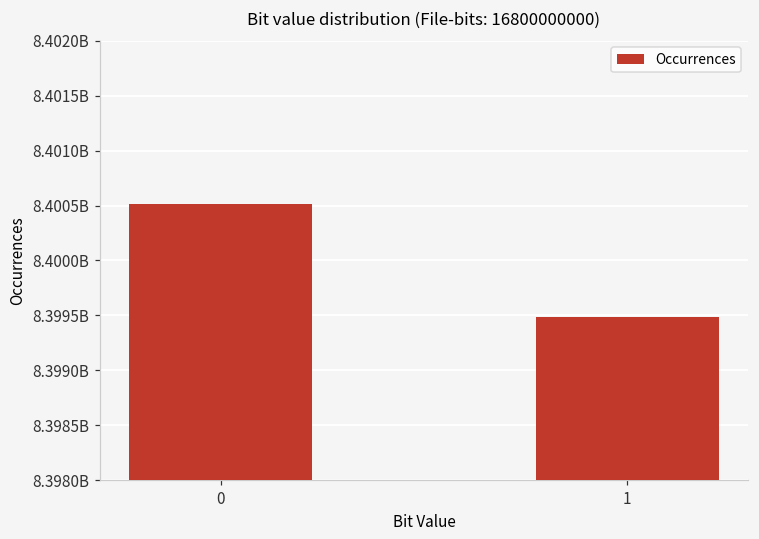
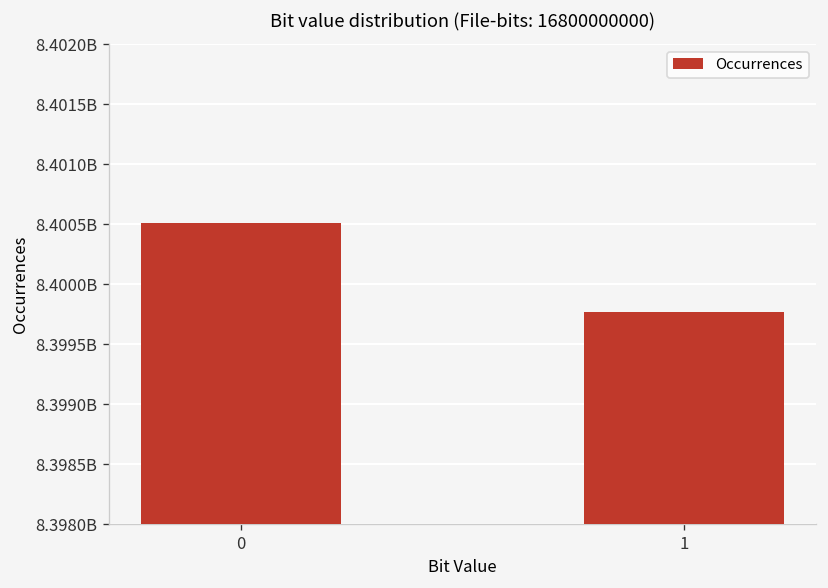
1: 8399500000 -> 8399800000
